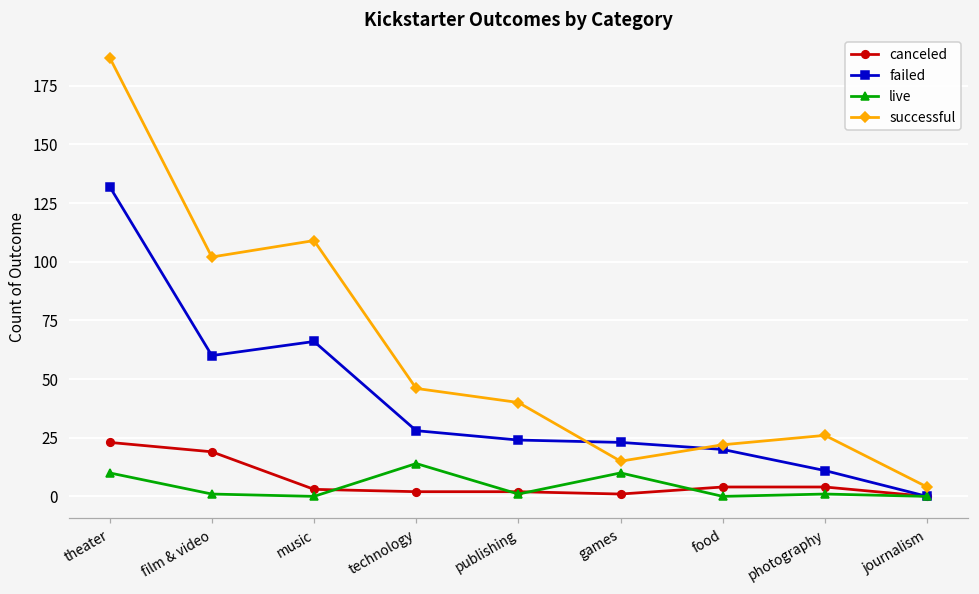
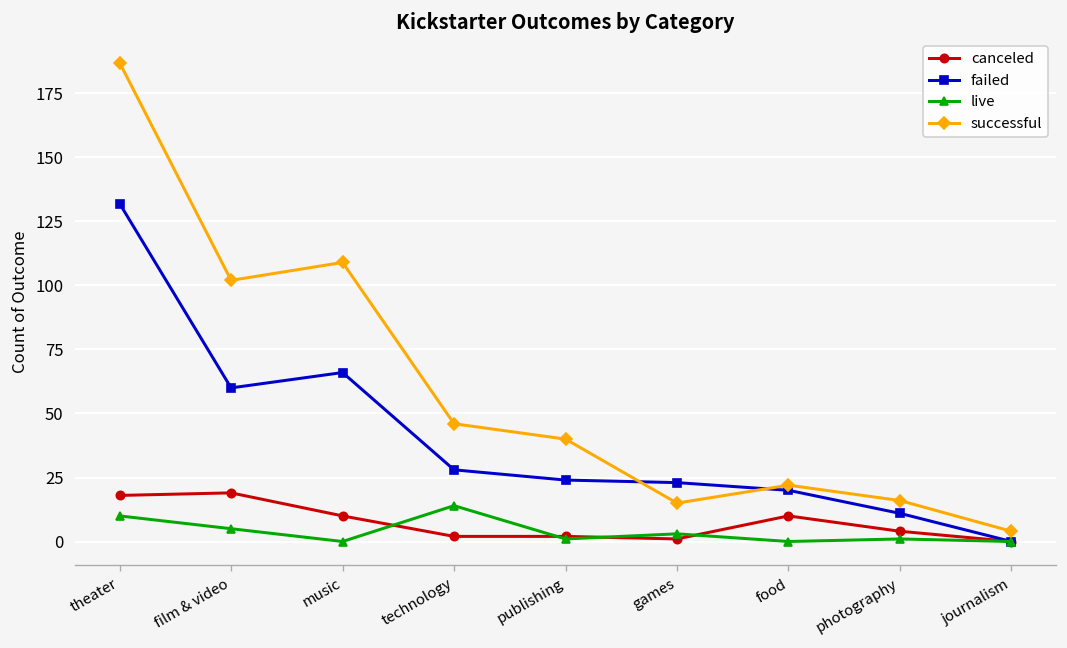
canceled, theater: 23 -> 18
live, film & video: 1 -> 5
canceled, music: 3 -> 10
live, games: 10 -> 3
canceled, food: 4 -> 10
successful, photography: 26 -> 16
